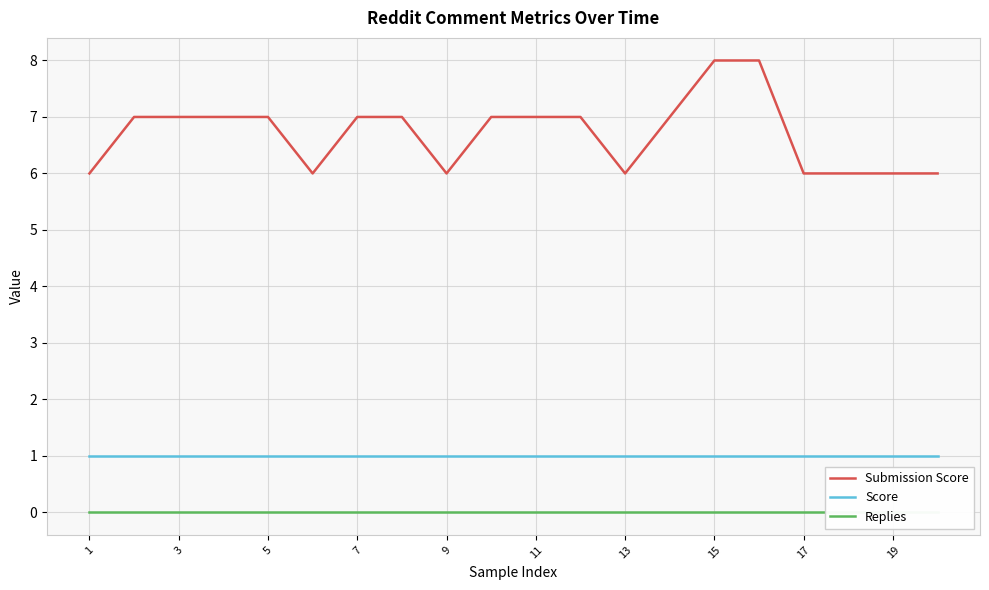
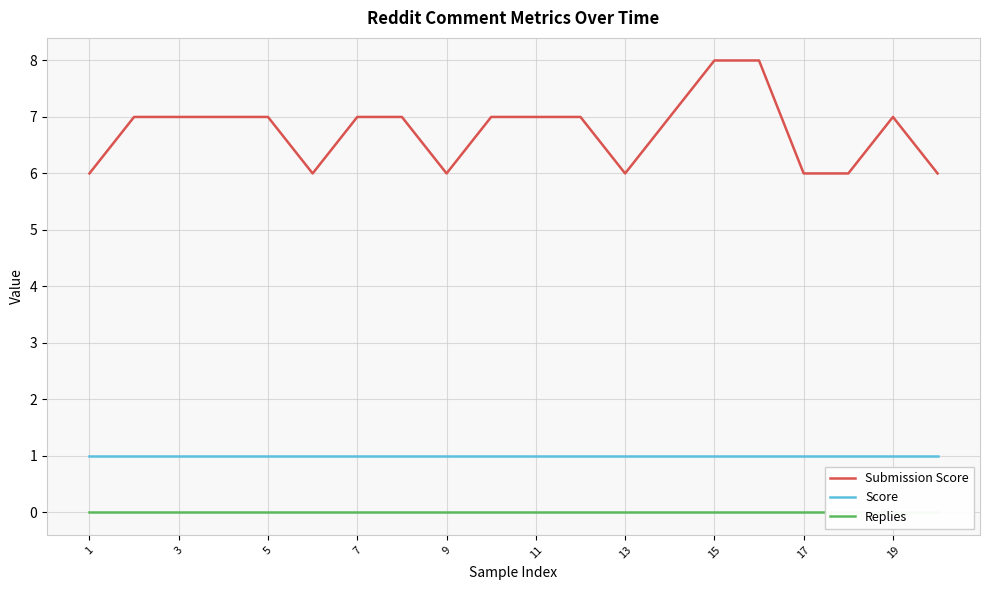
Submission Score, 19: 6 -> 7
